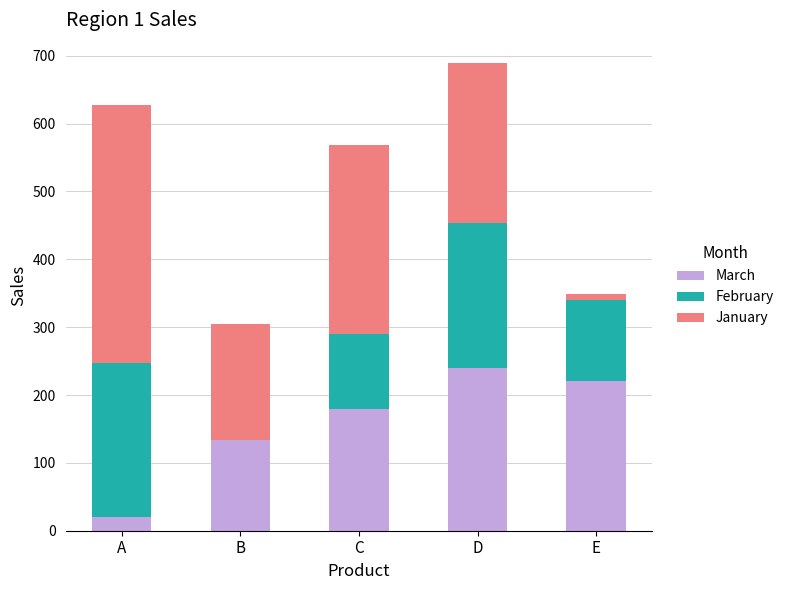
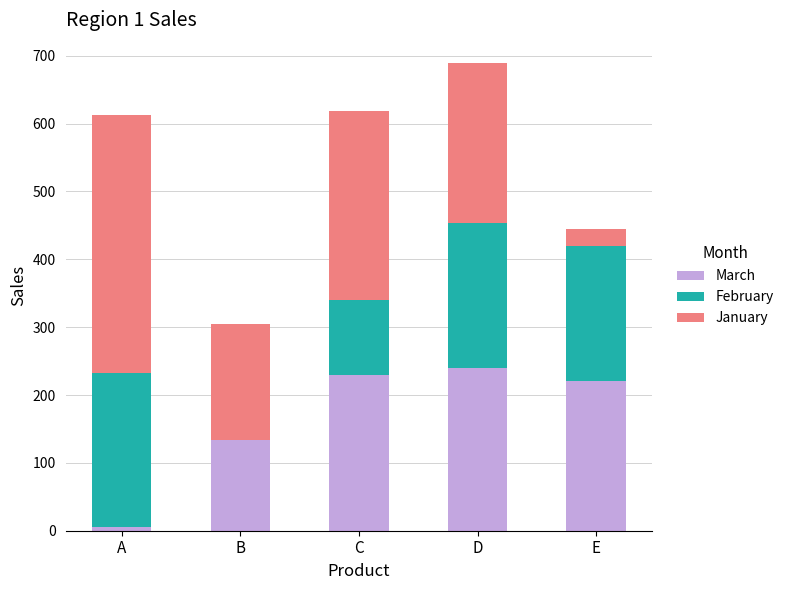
March, A: 20 -> 10
March, C: 180 -> 230
February, E: 120 -> 200
January, E: 10 -> 30
